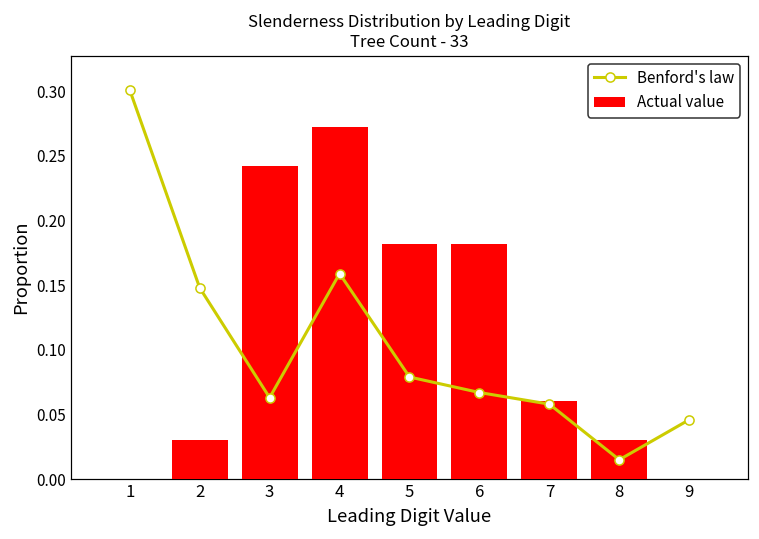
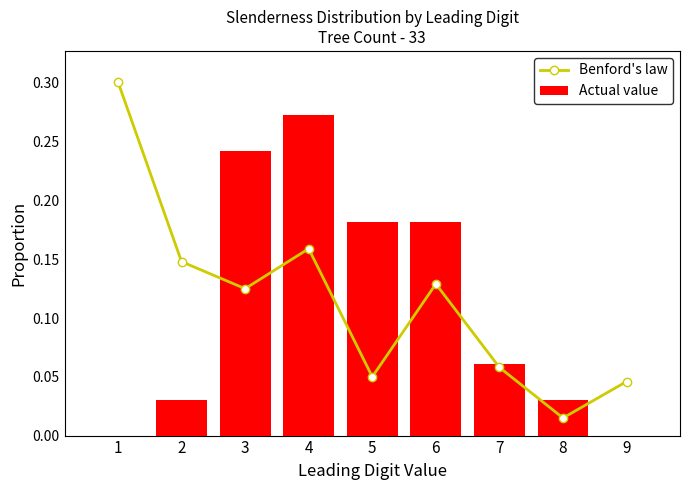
Benford's law, 3: 0.063 -> 0.125
Benford's law, 5: 0.079 -> 0.050
Benford's law, 6: 0.067 -> 0.129
